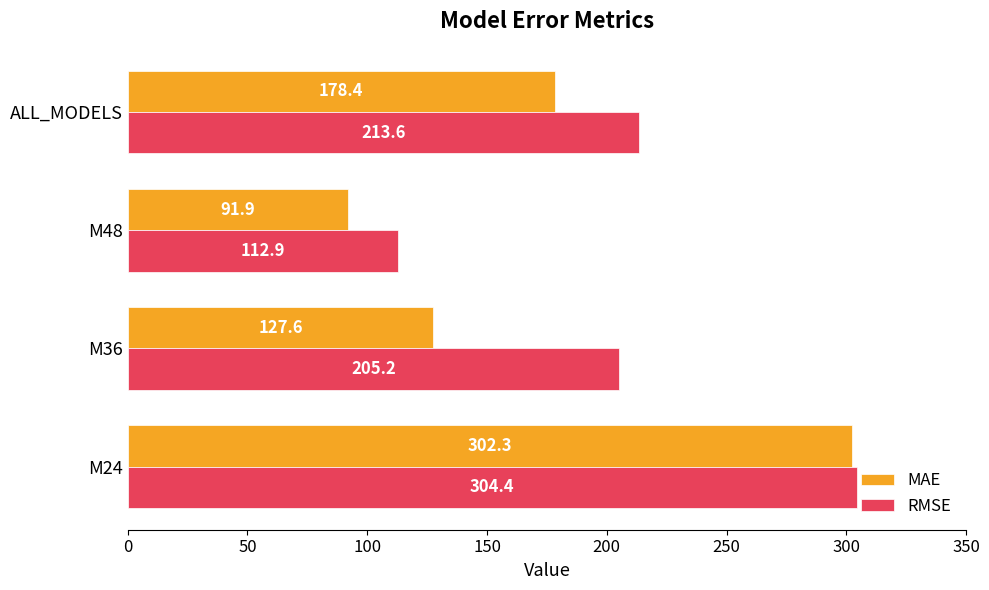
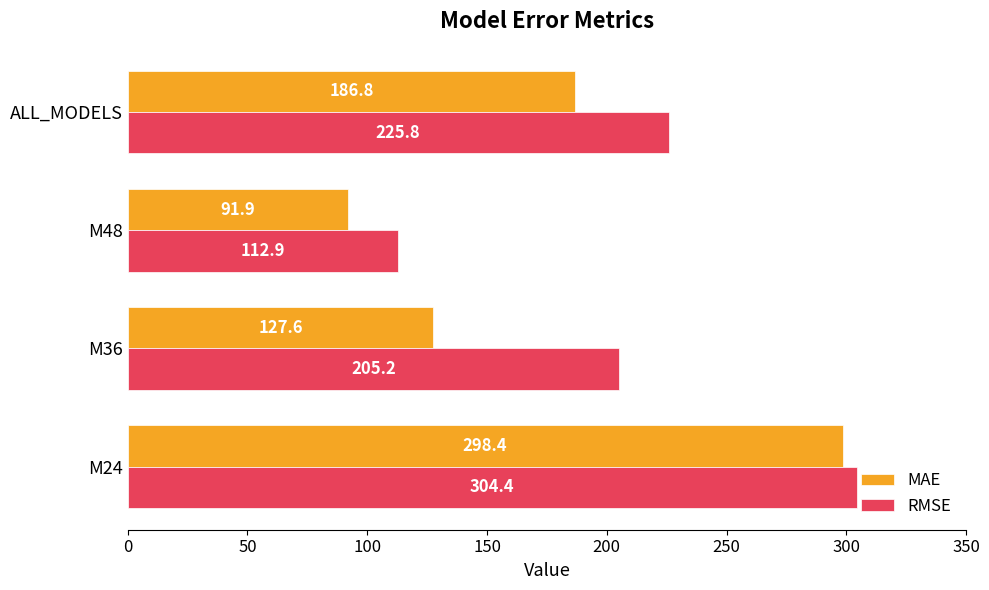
MAE, ALL_MODELS: 178.4 -> 186.8
RMSE, ALL_MODELS: 213.6 -> 225.8
MAE, M24: 302.3 -> 298.4
